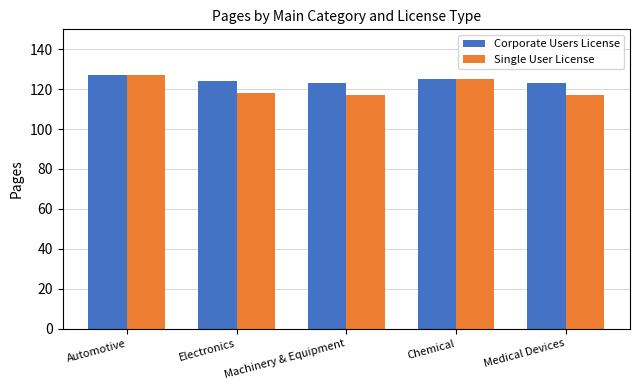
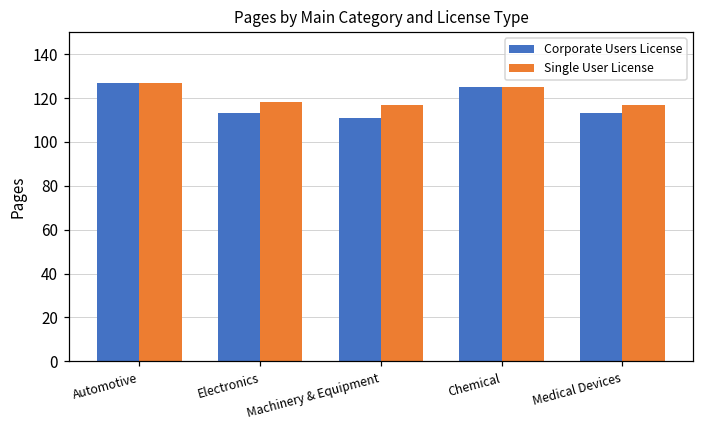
Corporate Users License, Electronics: 124 -> 113
Corporate Users License, Machinery & Equipment: 123 -> 111
Corporate Users License, Medical Devices: 123 -> 113
